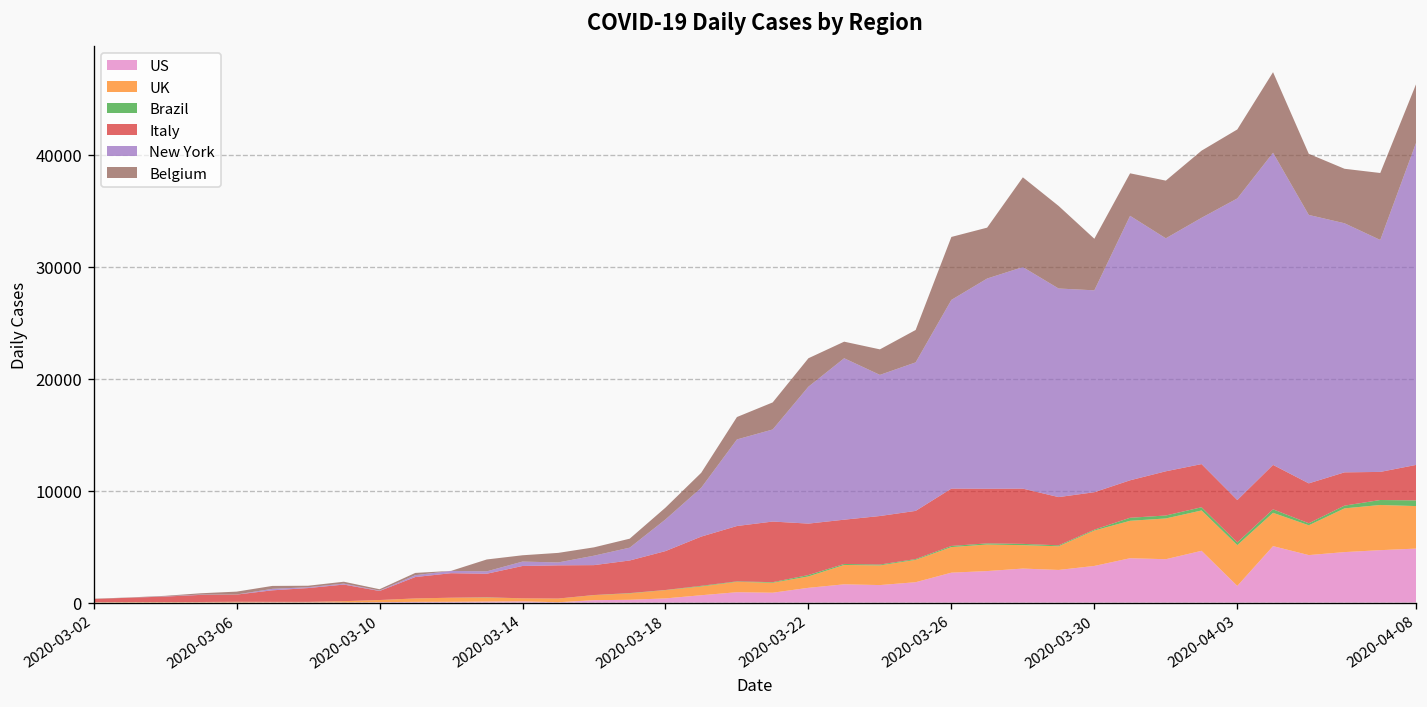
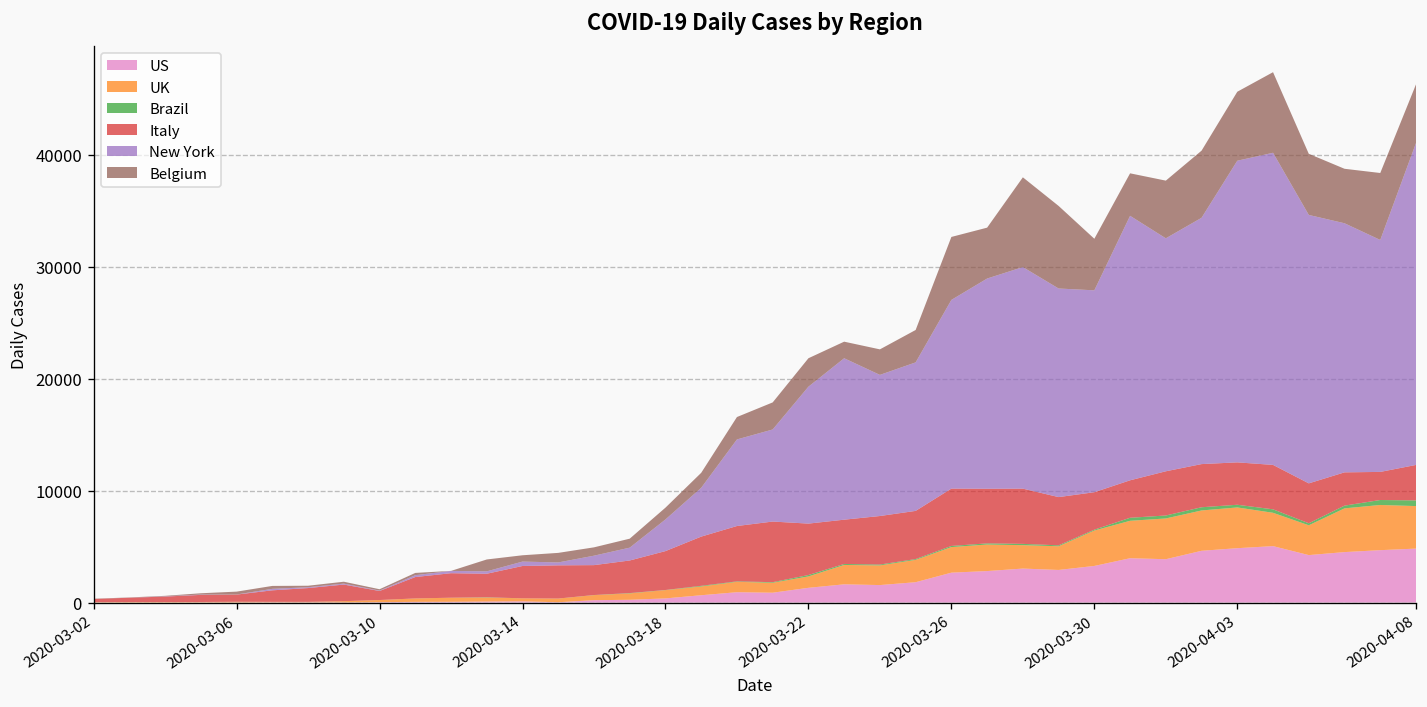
US, 2020-04-03: 1000 -> 5000
